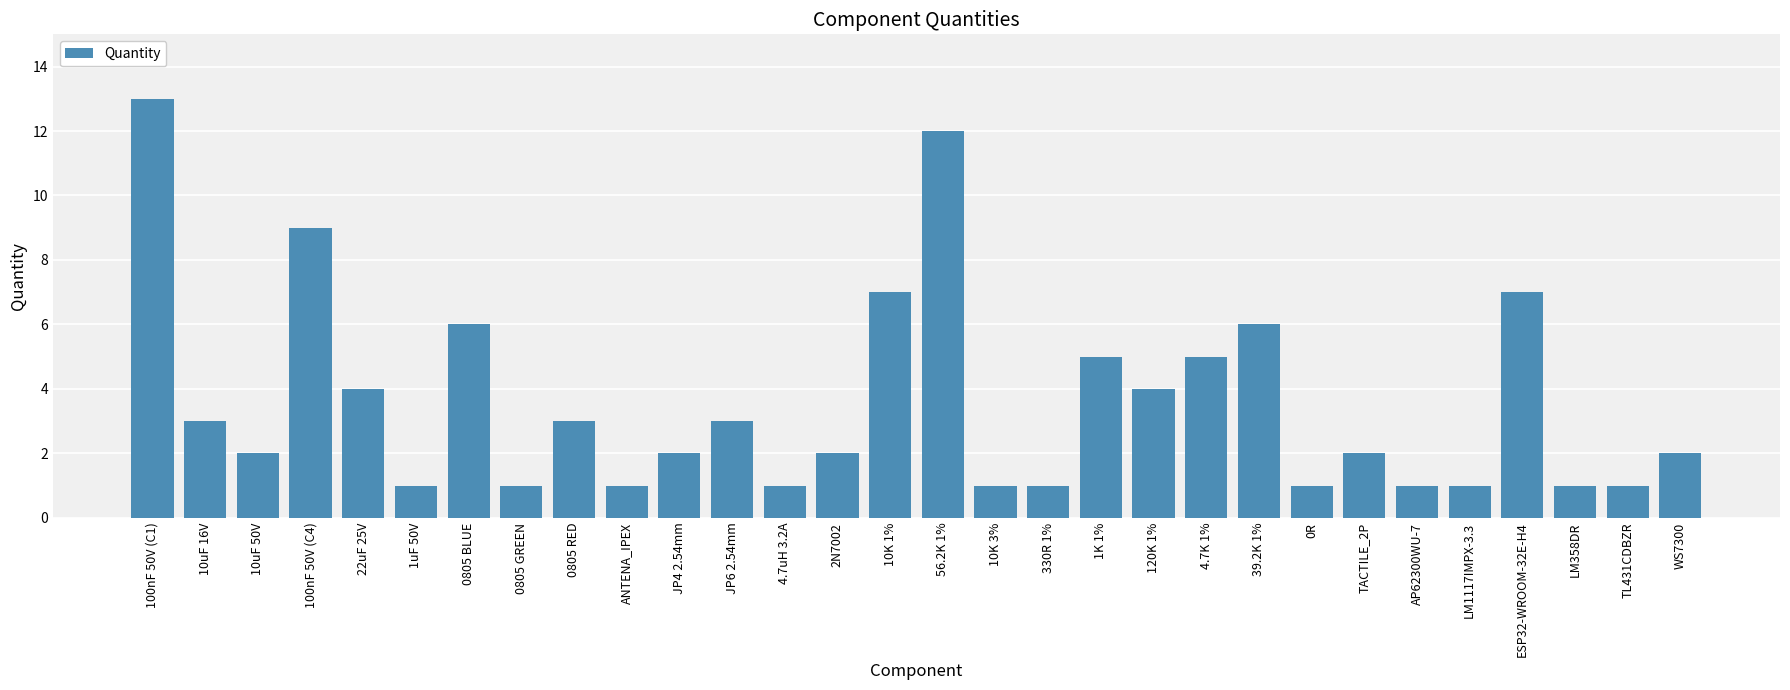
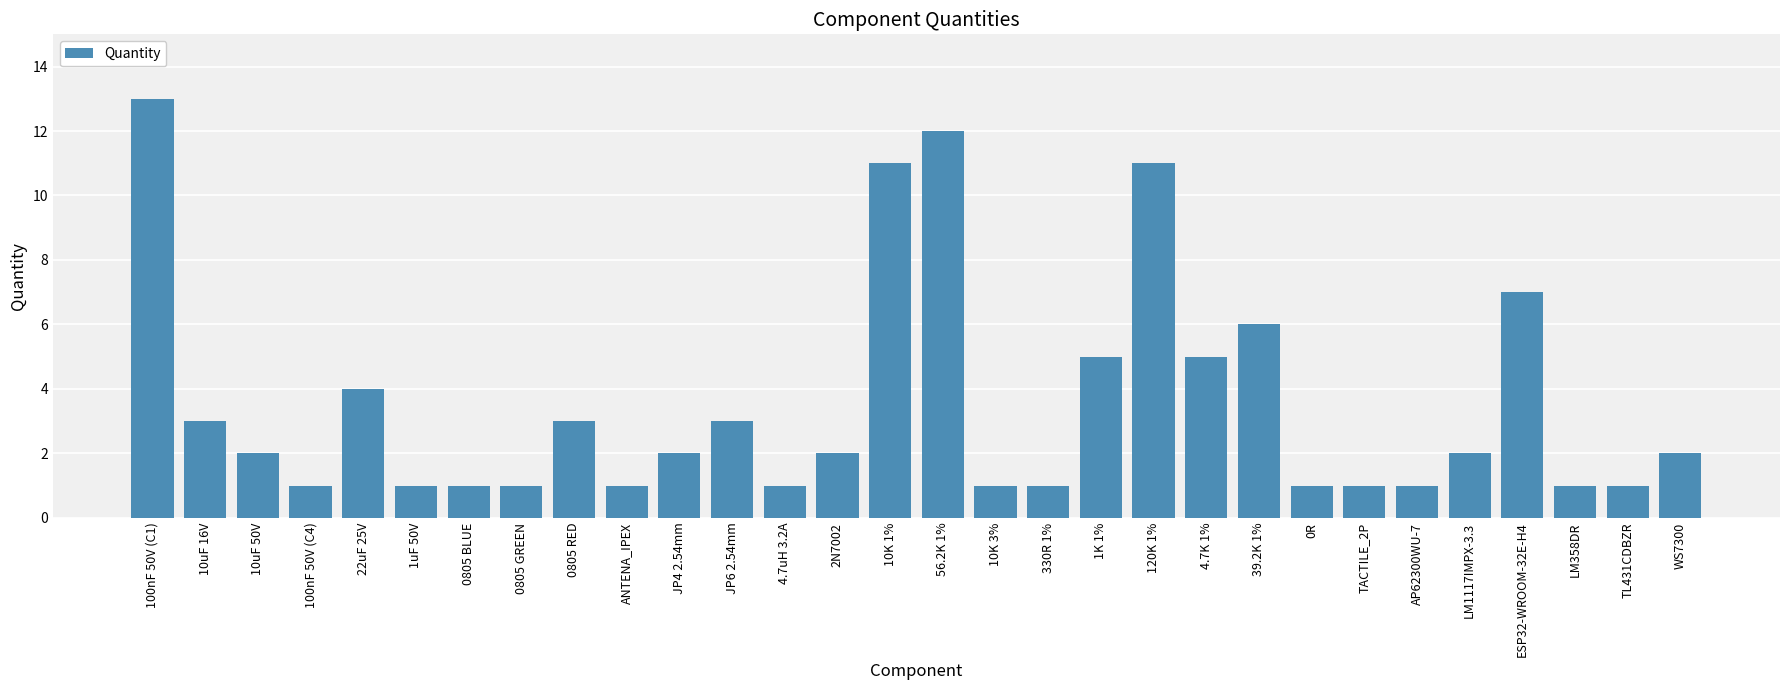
100nF 50V (C4): 9 -> 1
0805 BLUE: 6 -> 1
10K 1%: 7 -> 11
120K 1%: 4 -> 11
TACTILE_2P: 2 -> 1
LM1117IMPX-3.3: 1 -> 2
